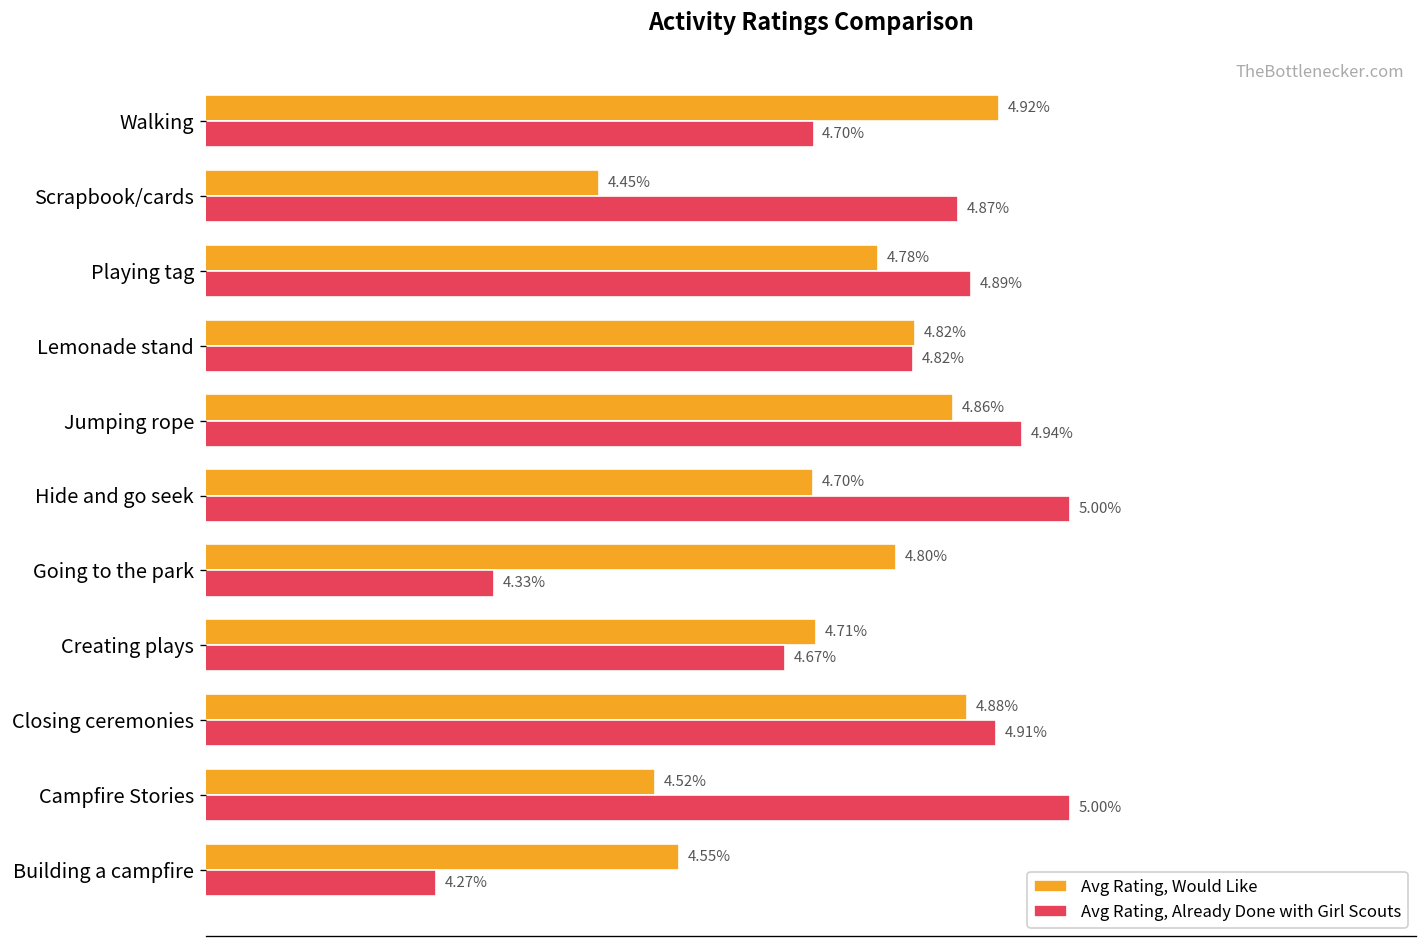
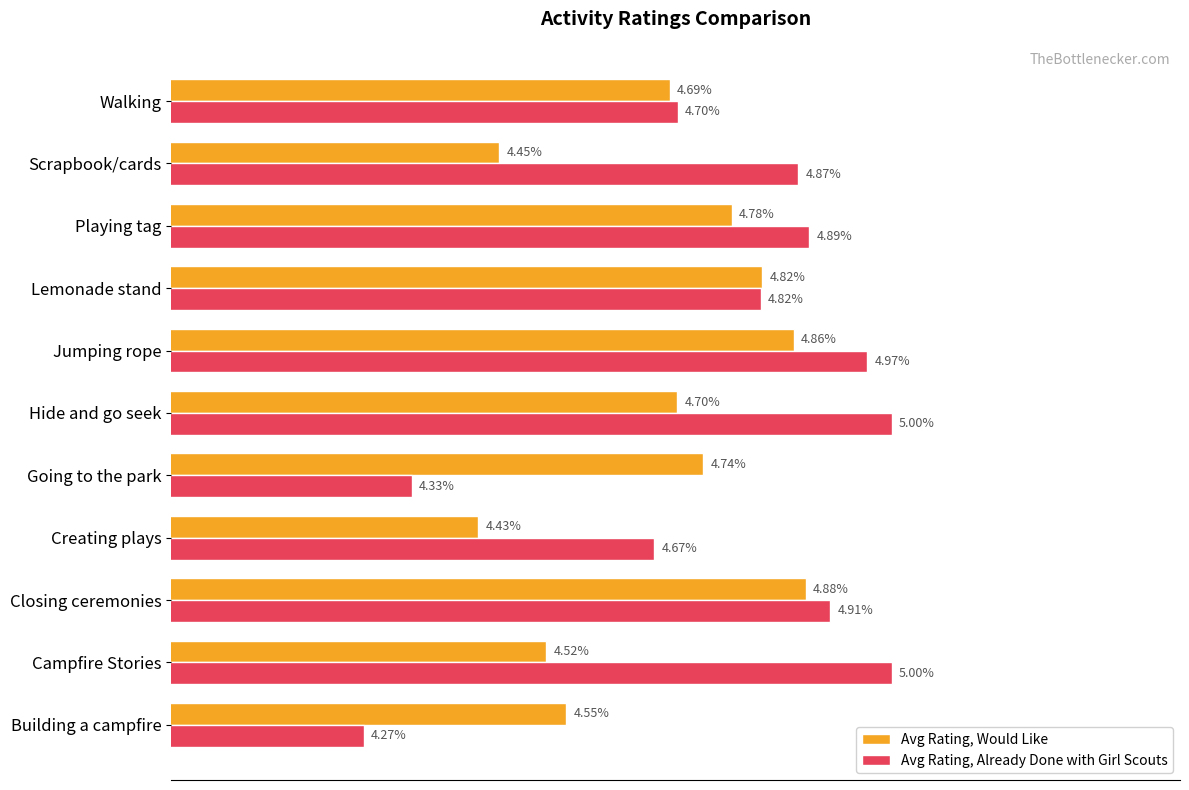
Avg Rating, Would Like, Walking: 4.92% -> 4.69%
Avg Rating, Already Done with Girl Scouts, Jumping rope: 4.94% -> 4.97%
Avg Rating, Would Like, Going to the park: 4.80% -> 4.74%
Avg Rating, Would Like, Creating plays: 4.71% -> 4.43%
